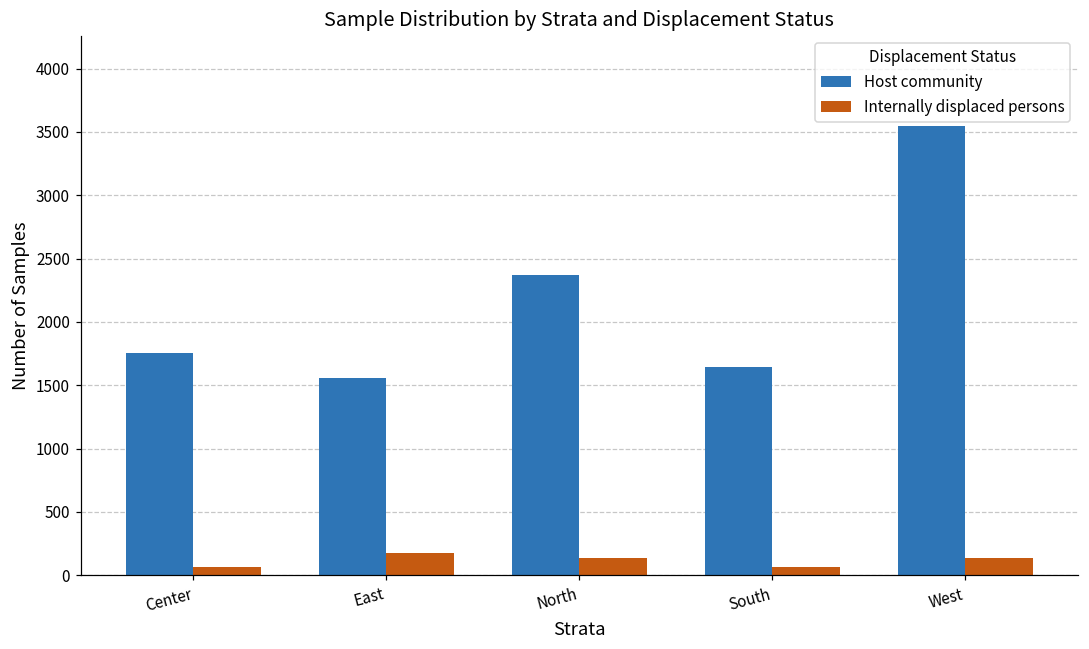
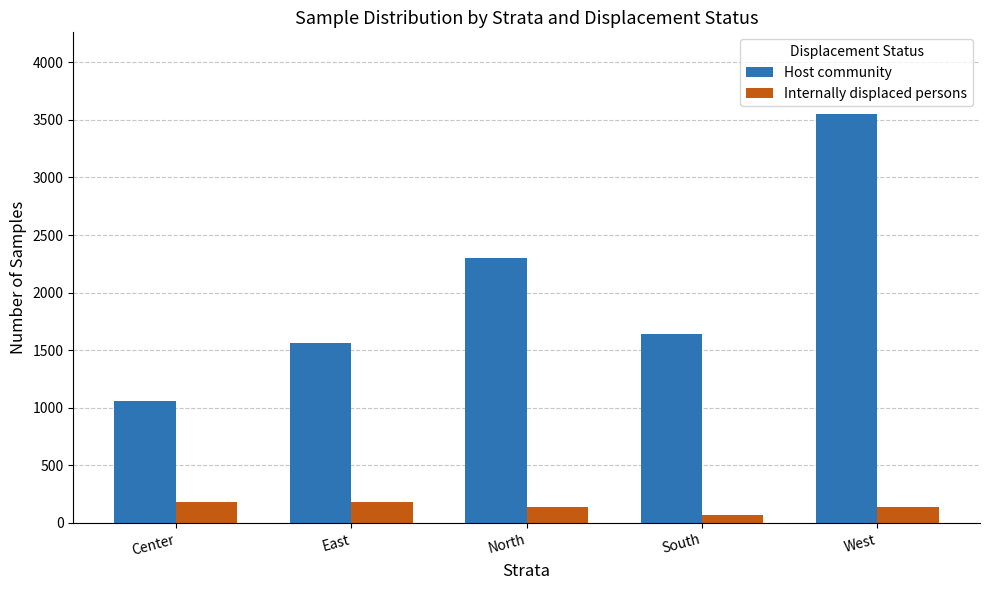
Host community, Center: 1760 -> 1060
Internally displaced persons, Center: 70 -> 190
Host community, North: 2370 -> 2300
